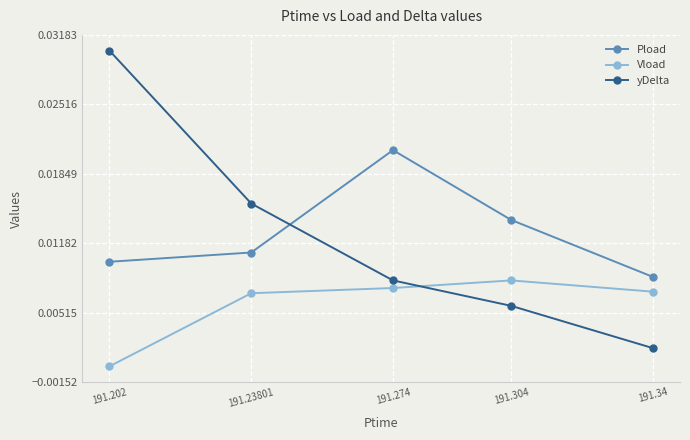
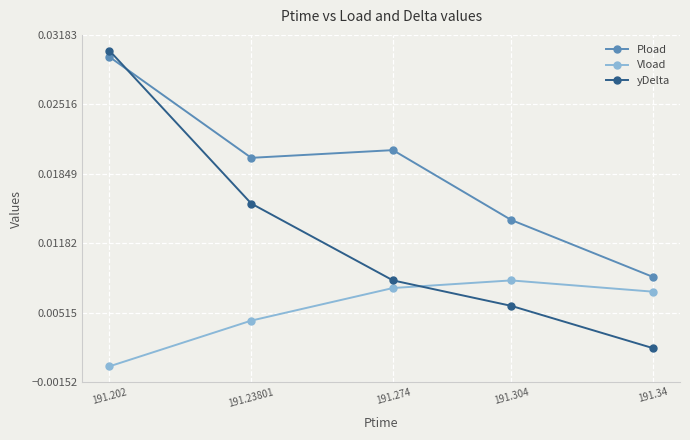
Pload, 191.202: 0.0100 -> 0.0297
Pload, 191.23801: 0.0109 -> 0.0200
Vload, 191.23801: 0.0070 -> 0.0044
